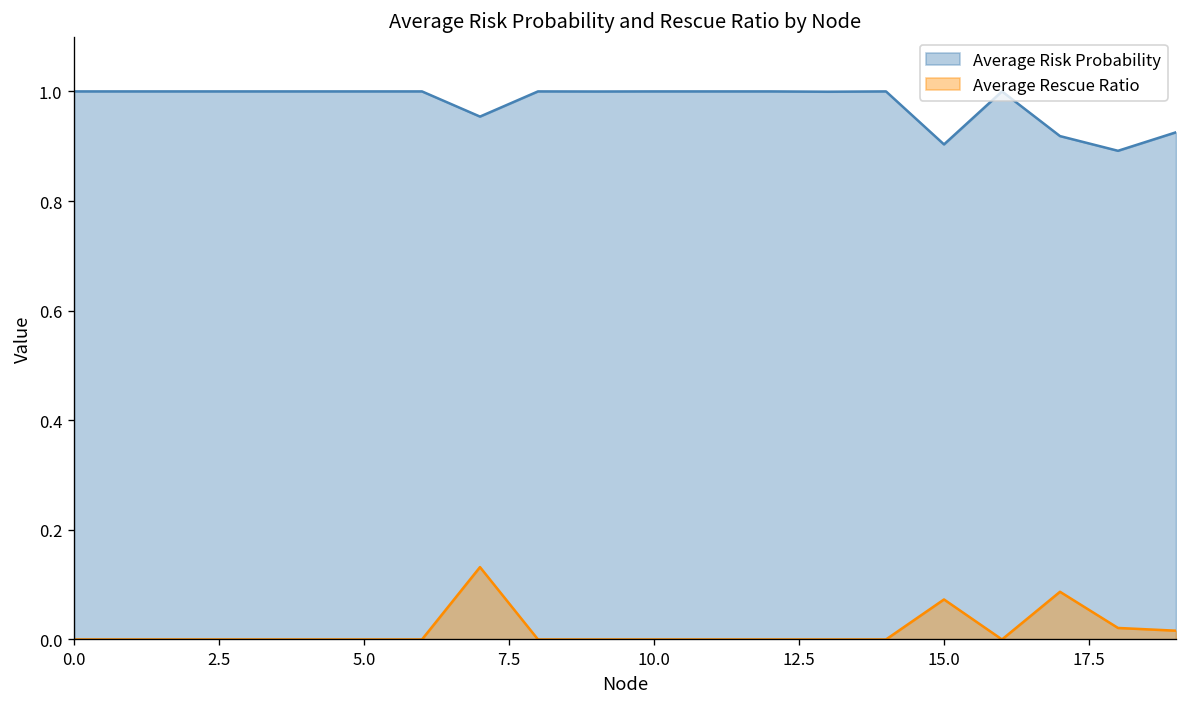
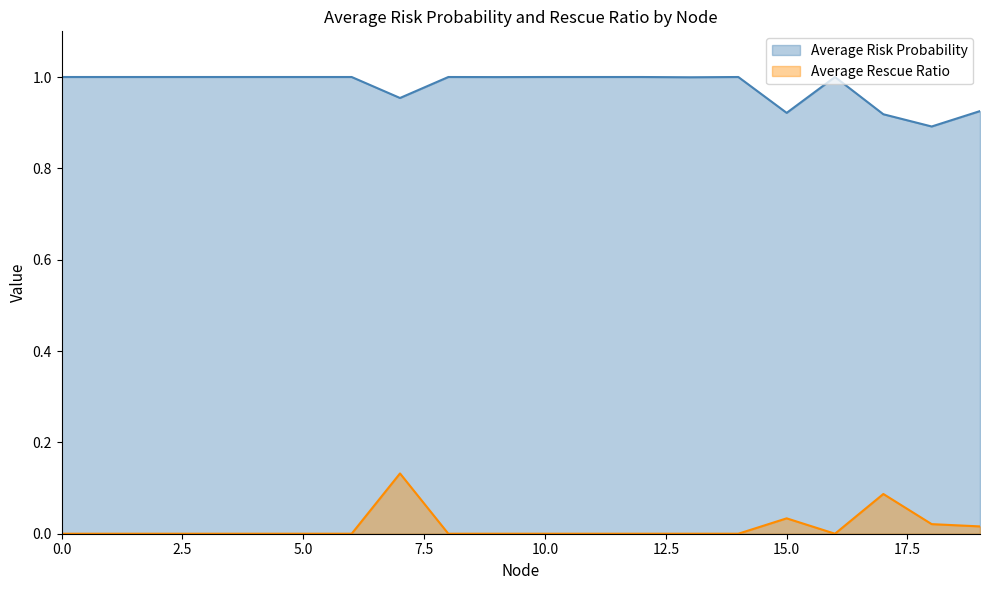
Average Risk Probability, 15.0: 0.90 -> 0.92
Average Rescue Ratio, 15.0: 0.07 -> 0.03
